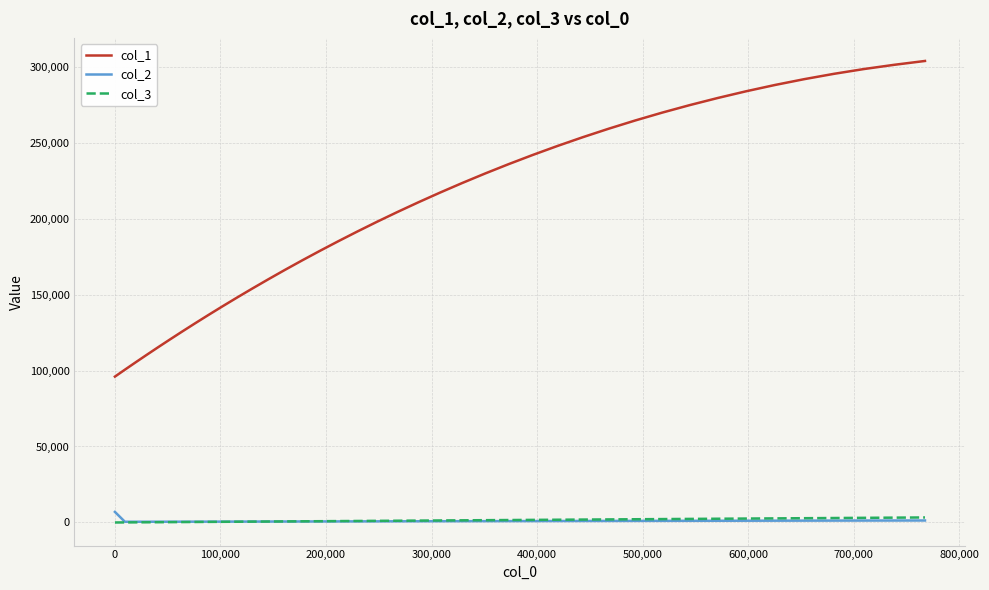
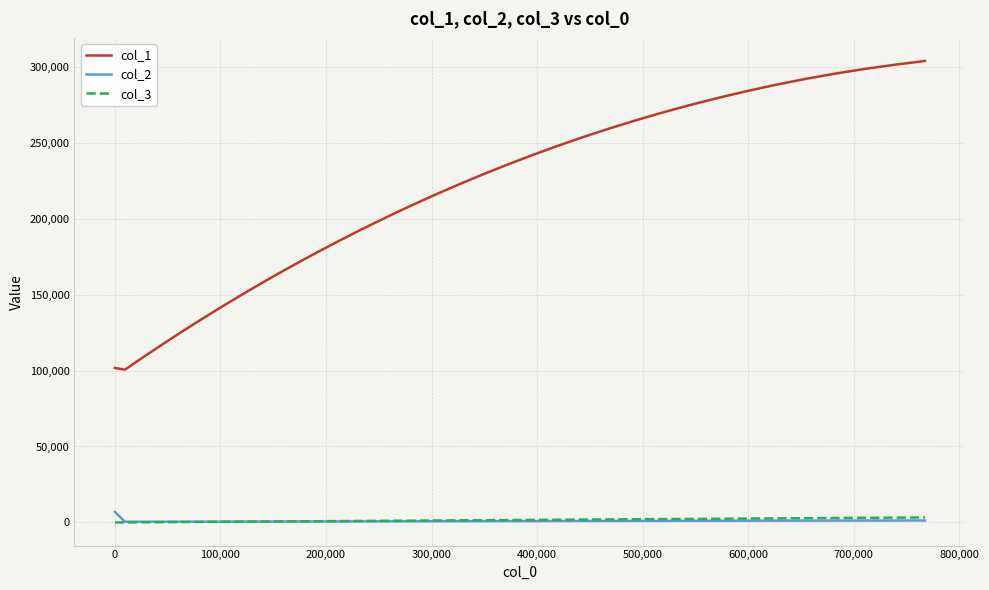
col_1, 0: 96,000 -> 102,000
